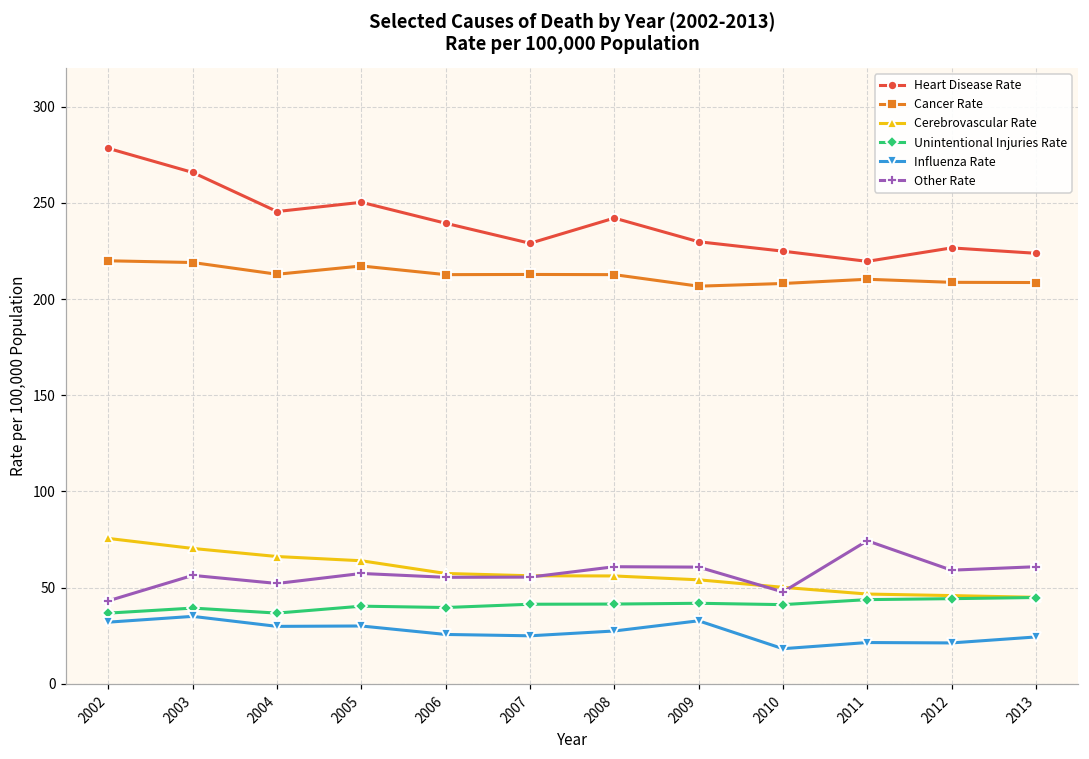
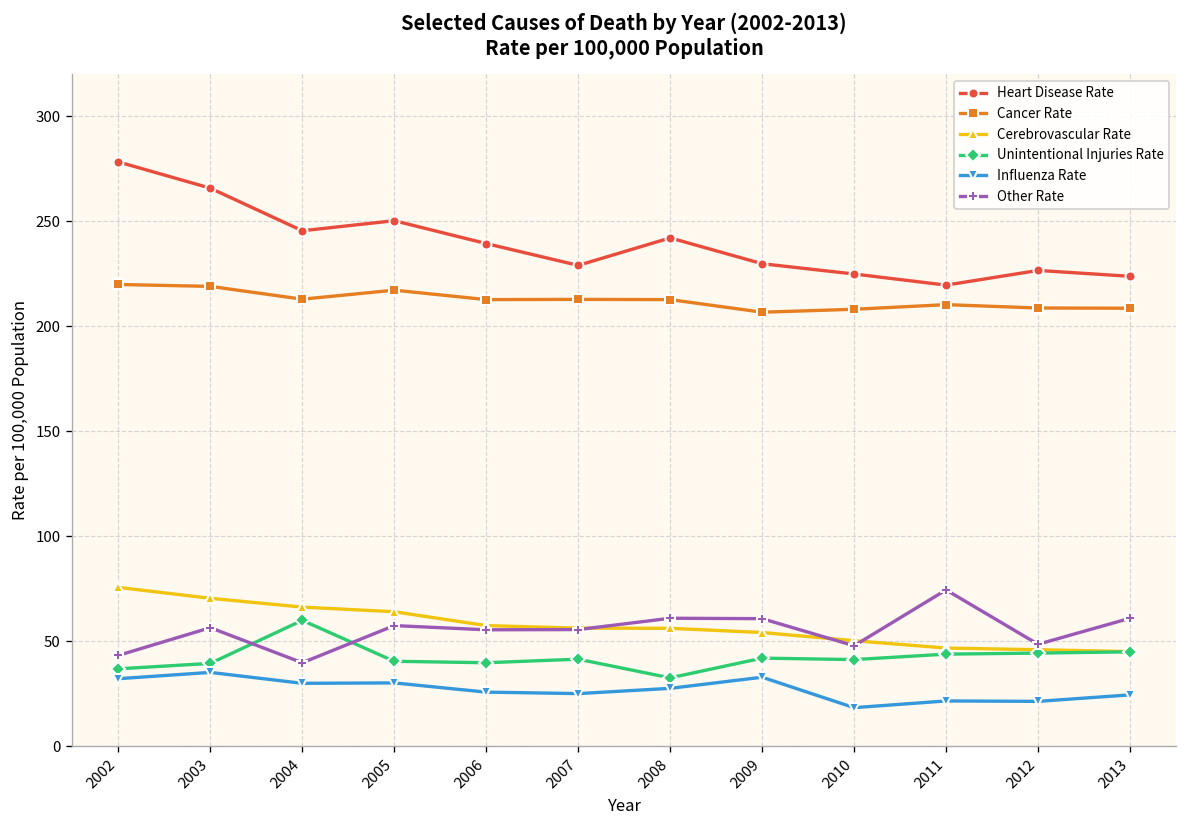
Unintentional Injuries Rate, 2004: 37 -> 60
Other Rate, 2004: 52 -> 40
Unintentional Injuries Rate, 2008: 42 -> 33
Other Rate, 2012: 59 -> 49
